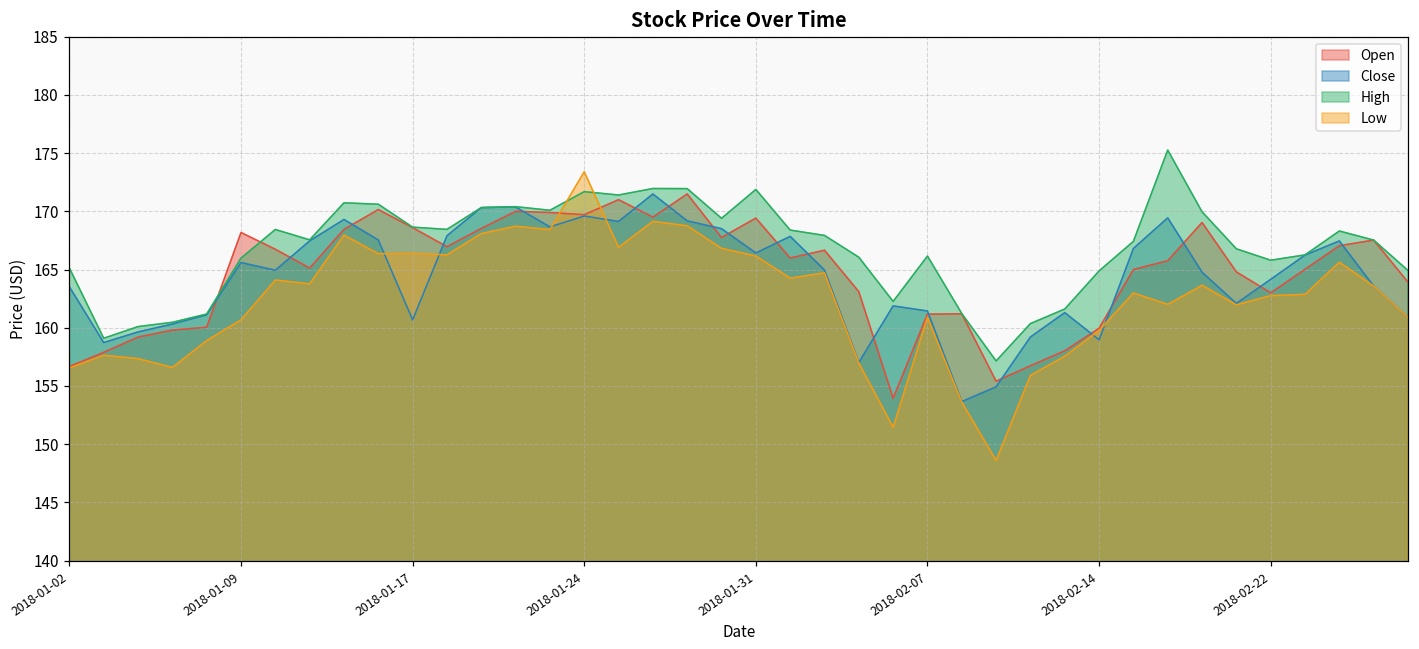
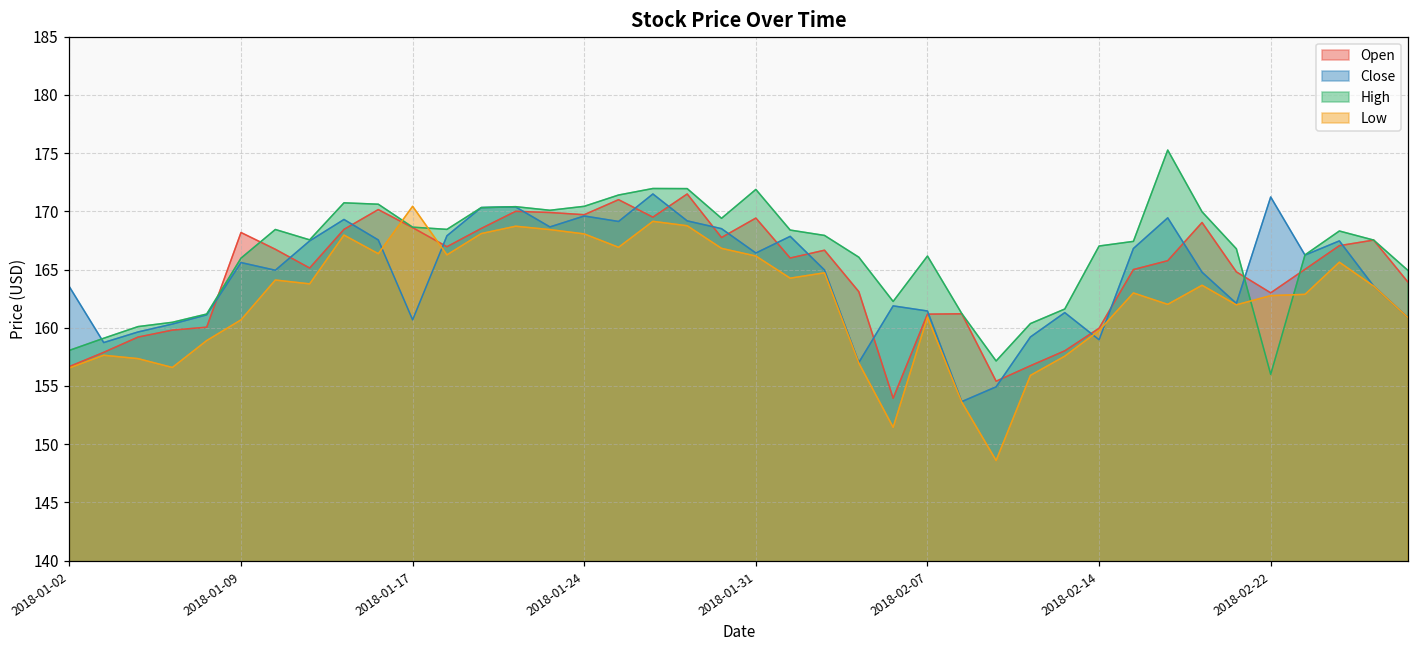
High, 2018-01-02: 165.1 -> 158.1
Low, 2018-01-17: 166.4 -> 170.4
High, 2018-01-24: 171.7 -> 170.4
Low, 2018-01-24: 173.4 -> 168.1
High, 2018-02-14: 164.9 -> 167.0
Close, 2018-02-22: 164.2 -> 171.2
High, 2018-02-22: 165.8 -> 156.0
